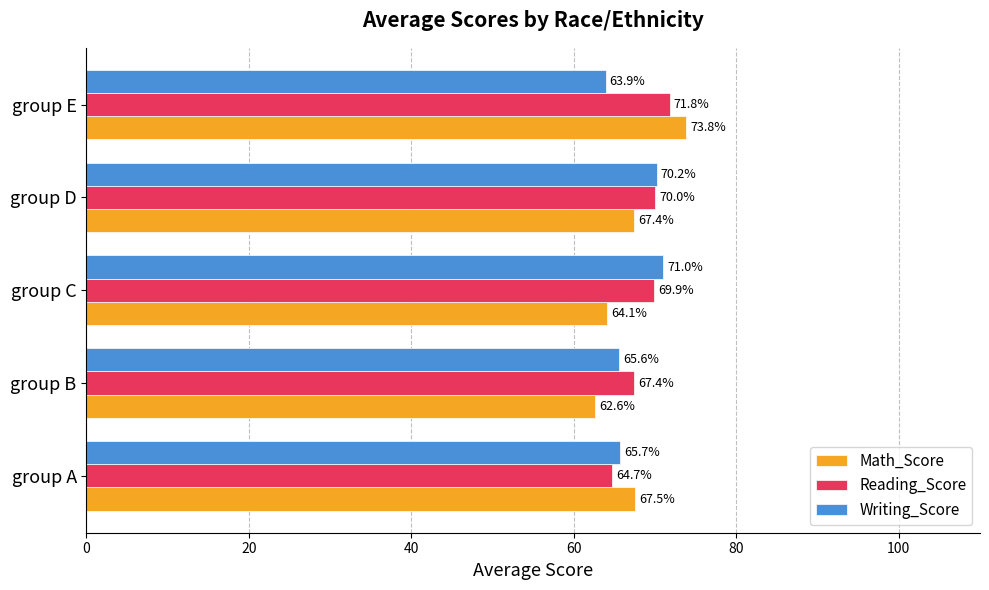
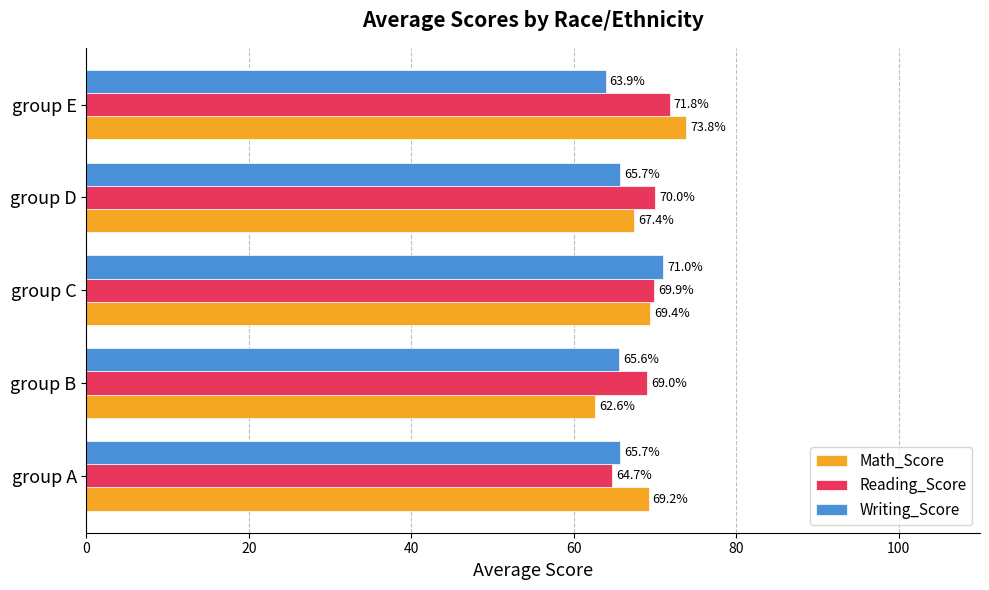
Writing_Score, group D: 70.2% -> 65.7%
Math_Score, group C: 64.1% -> 69.4%
Reading_Score, group B: 67.4% -> 69.0%
Math_Score, group A: 67.5% -> 69.2%
